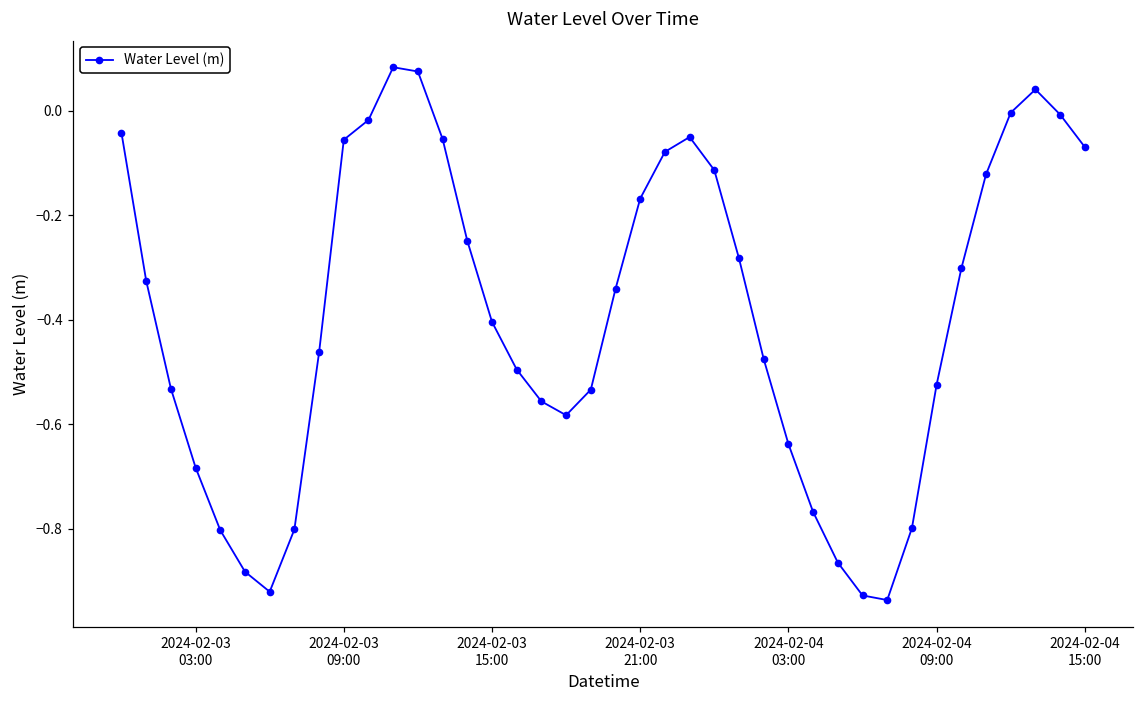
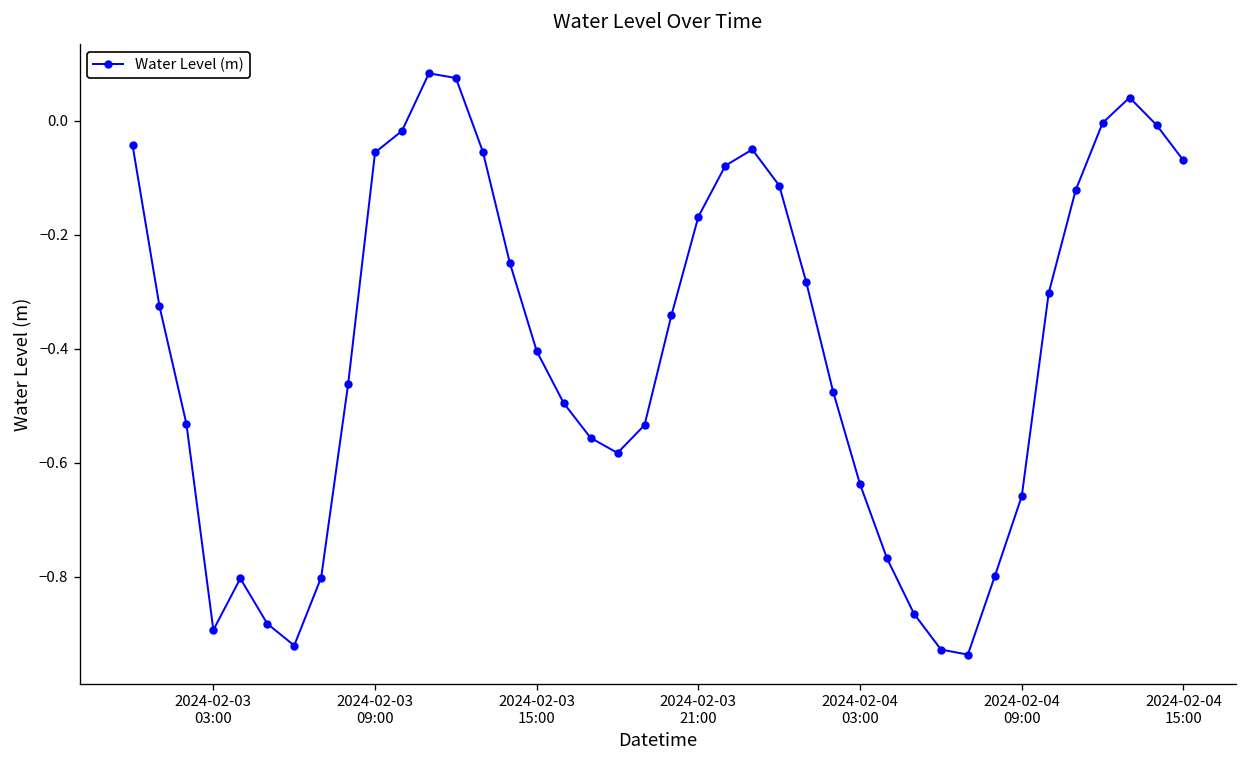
2024-02-03 03:00: -0.68 -> -0.89
2024-02-04 09:00: -0.52 -> -0.66
